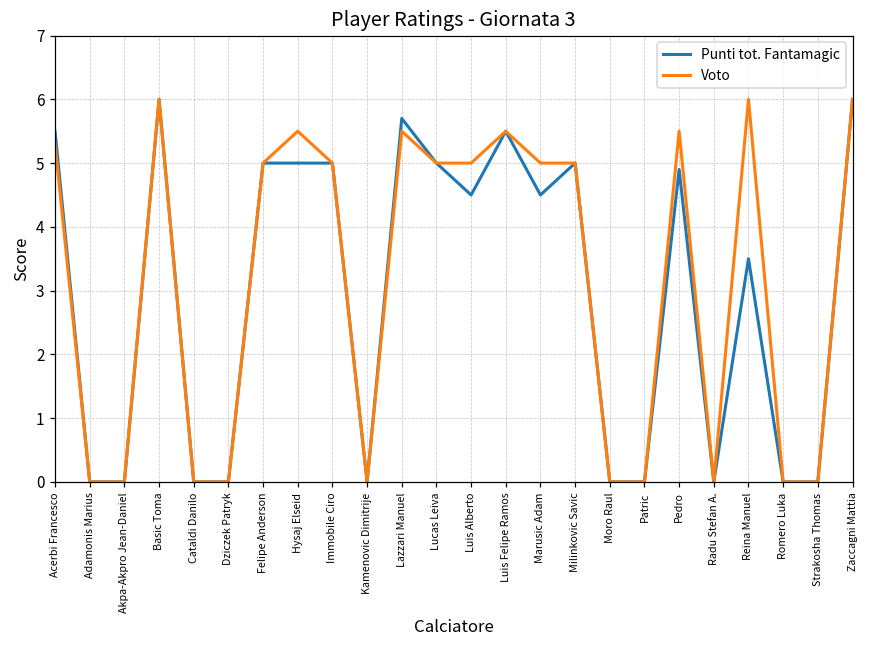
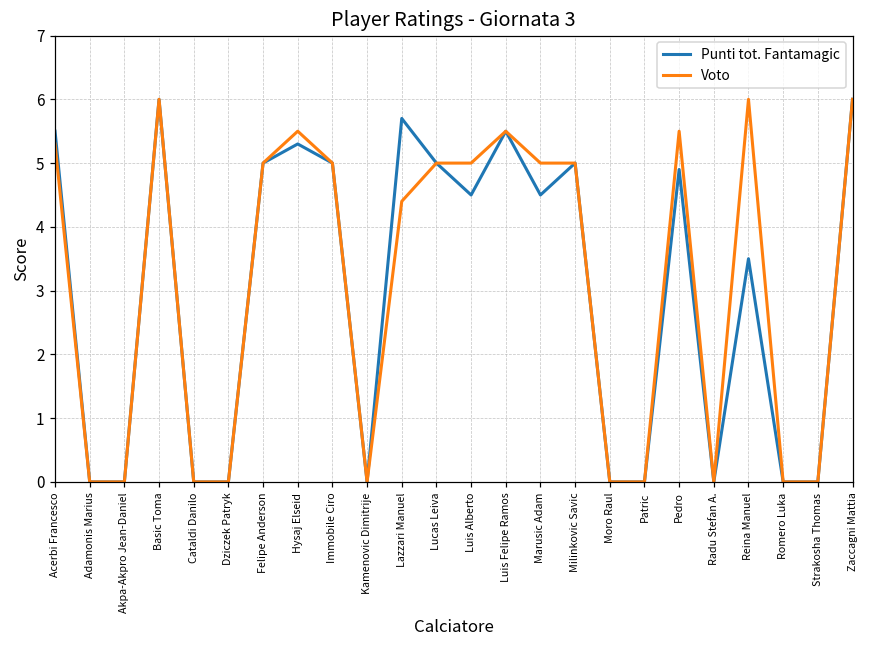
Punti tot. Fantamagic, Hysaj Elseid: 5.0 -> 5.3
Voto, Lazzari Manuel: 5.5 -> 4.4
